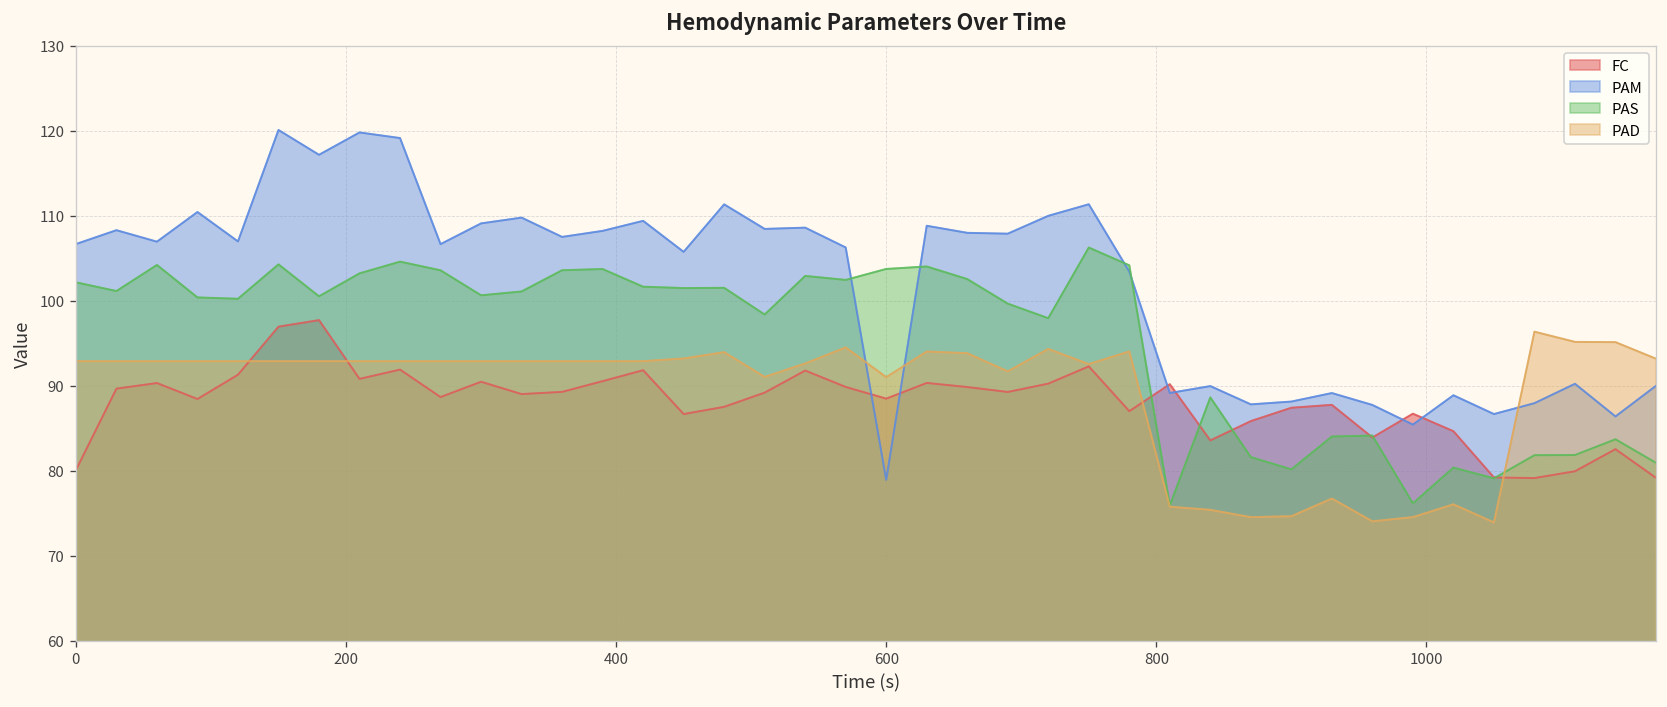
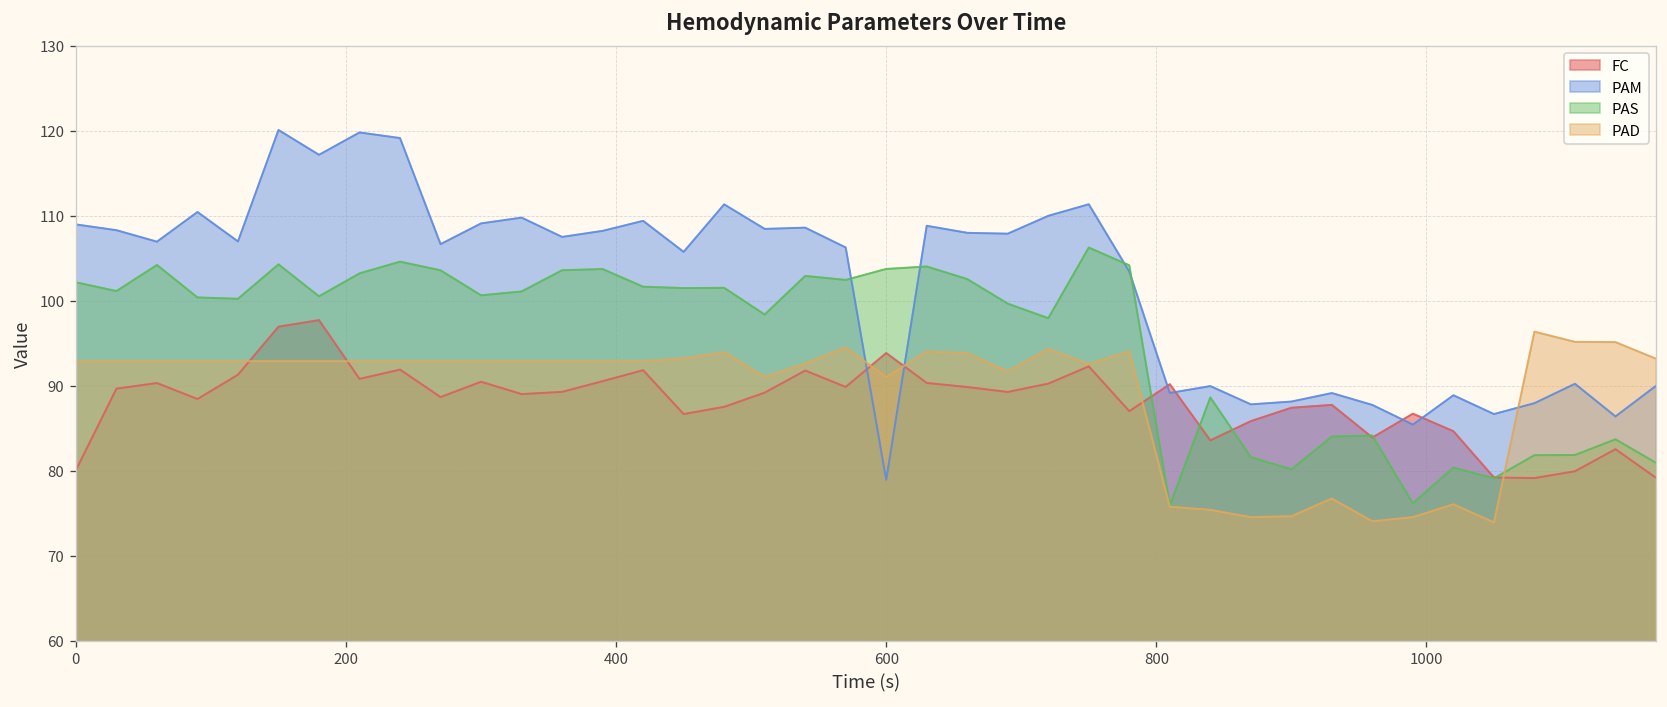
PAM, 0: 107 -> 109
FC, 600: 88 -> 94
